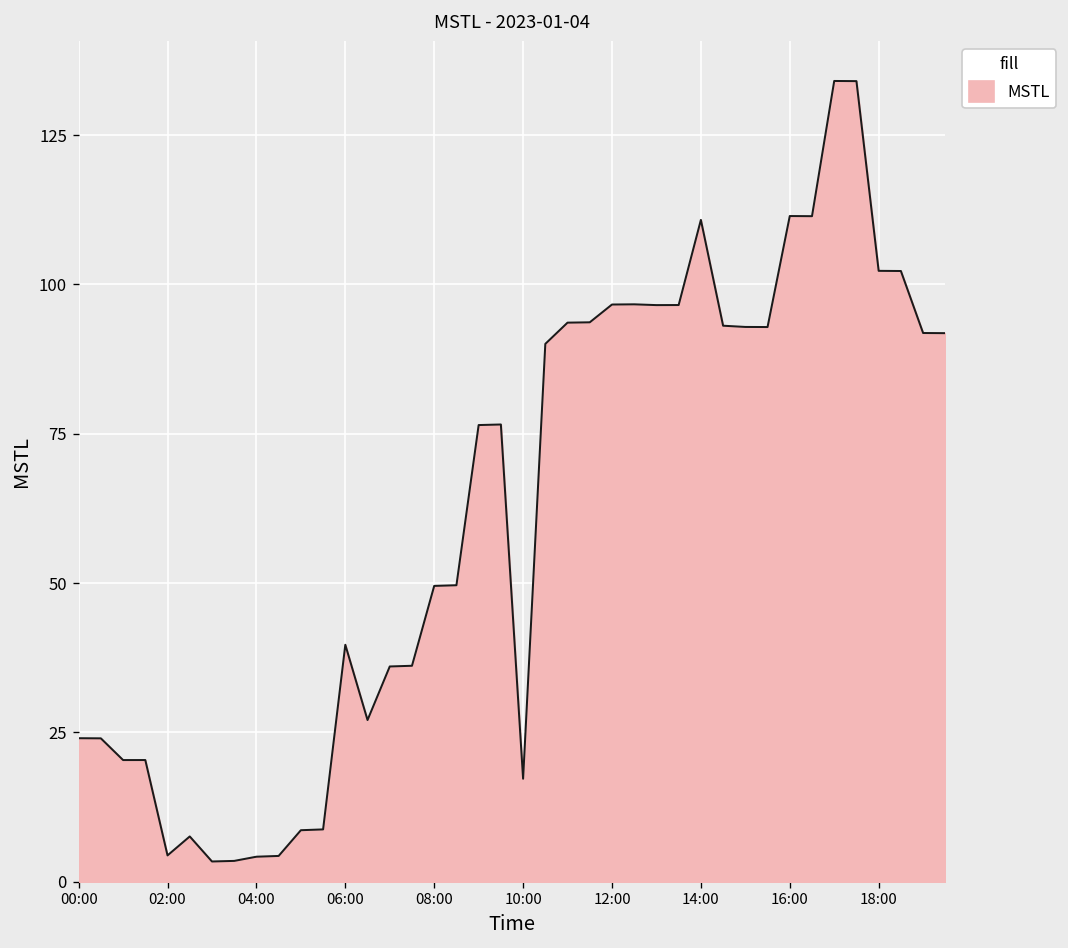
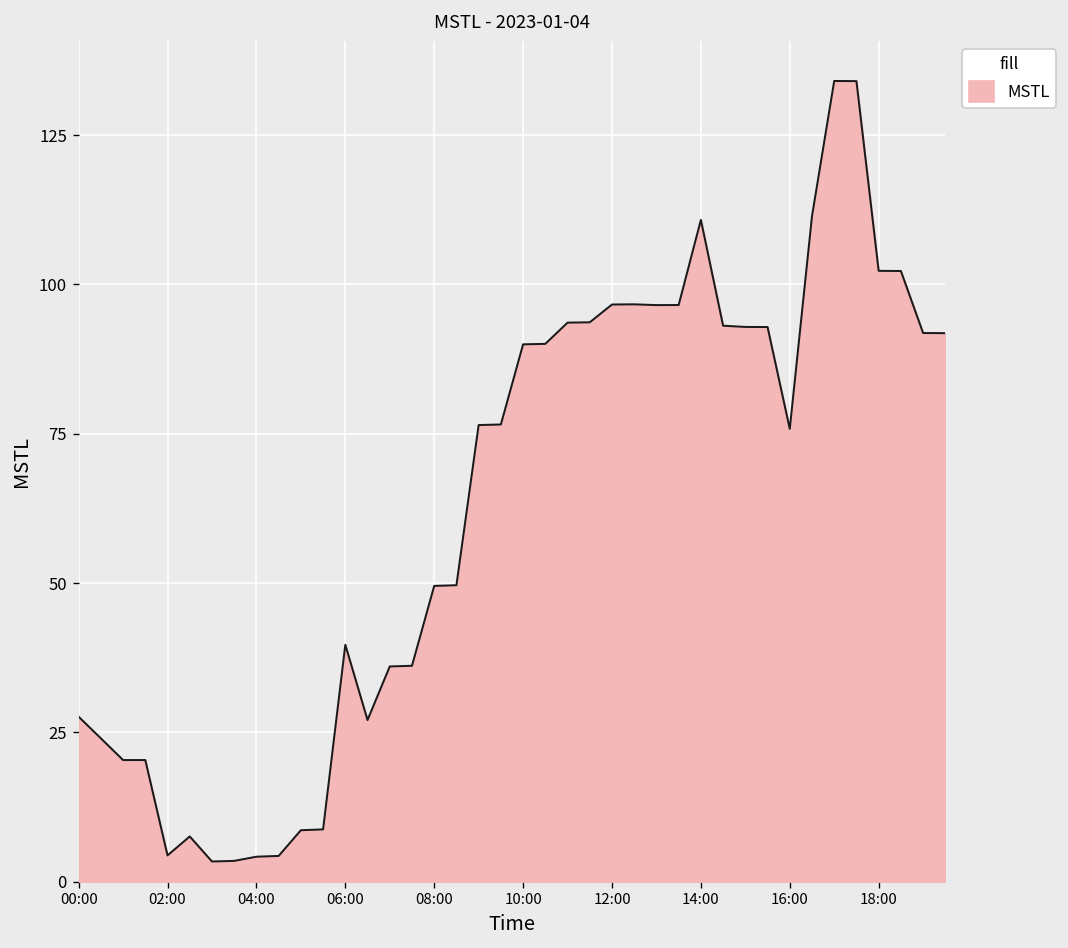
00:00: 24 -> 28
10:00: 17 -> 90
16:00: 111 -> 76
